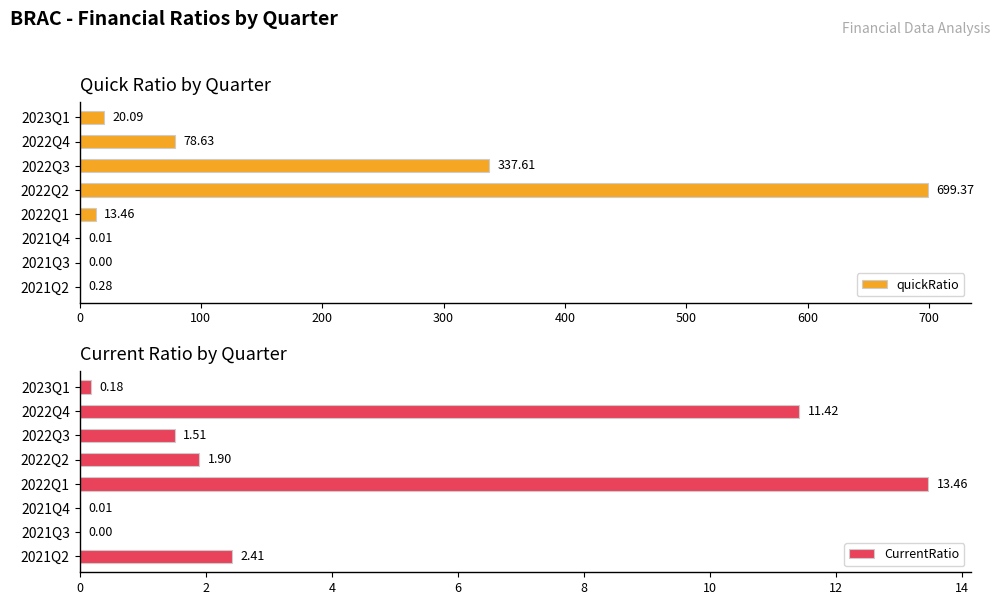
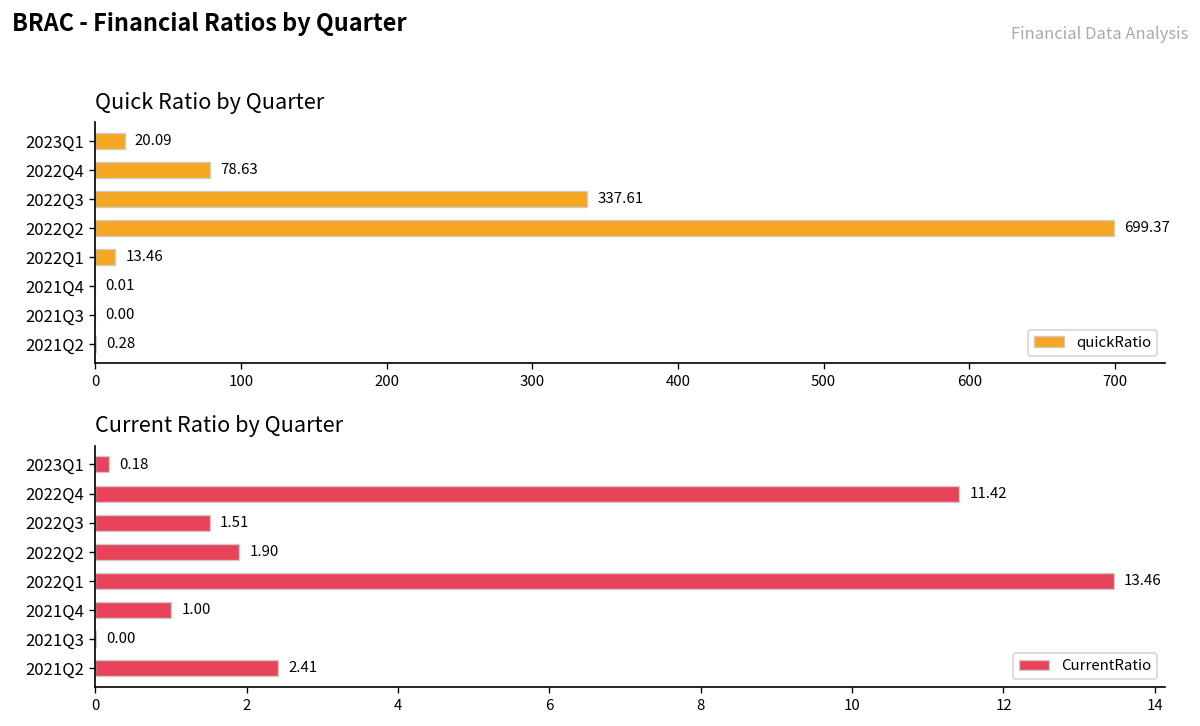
Current Ratio by Quarter, 2021Q4: 0.01 -> 1.00
